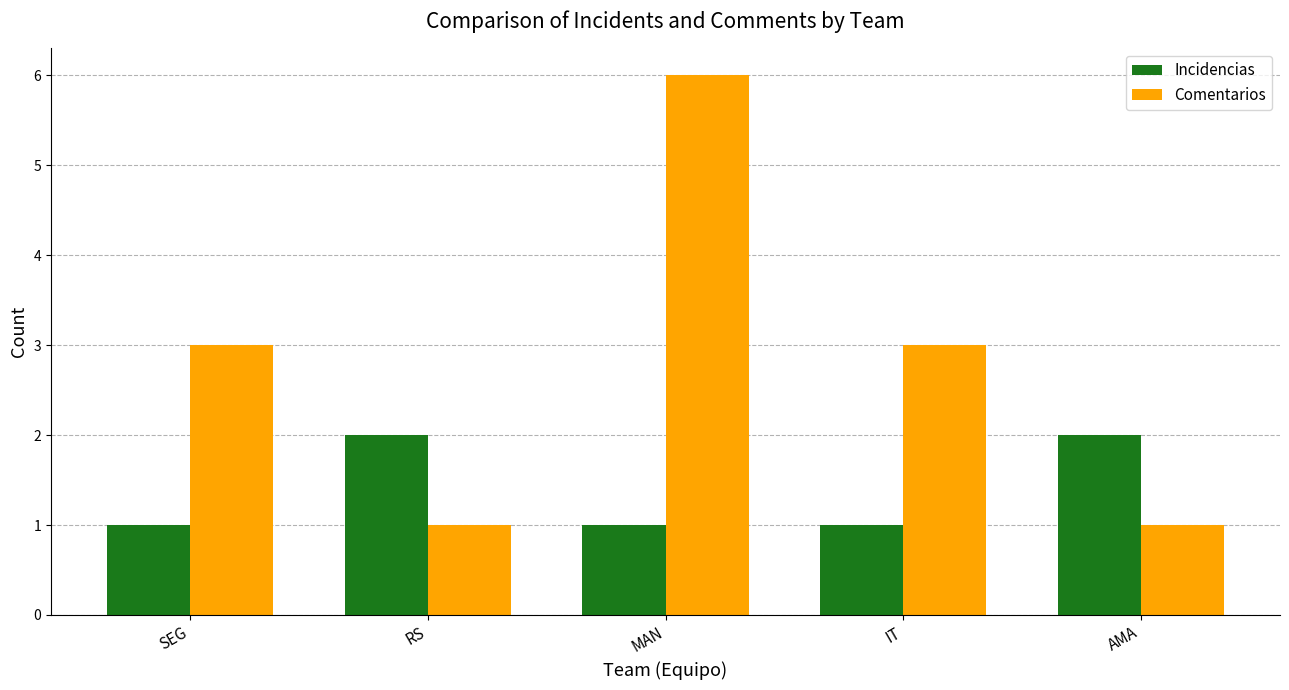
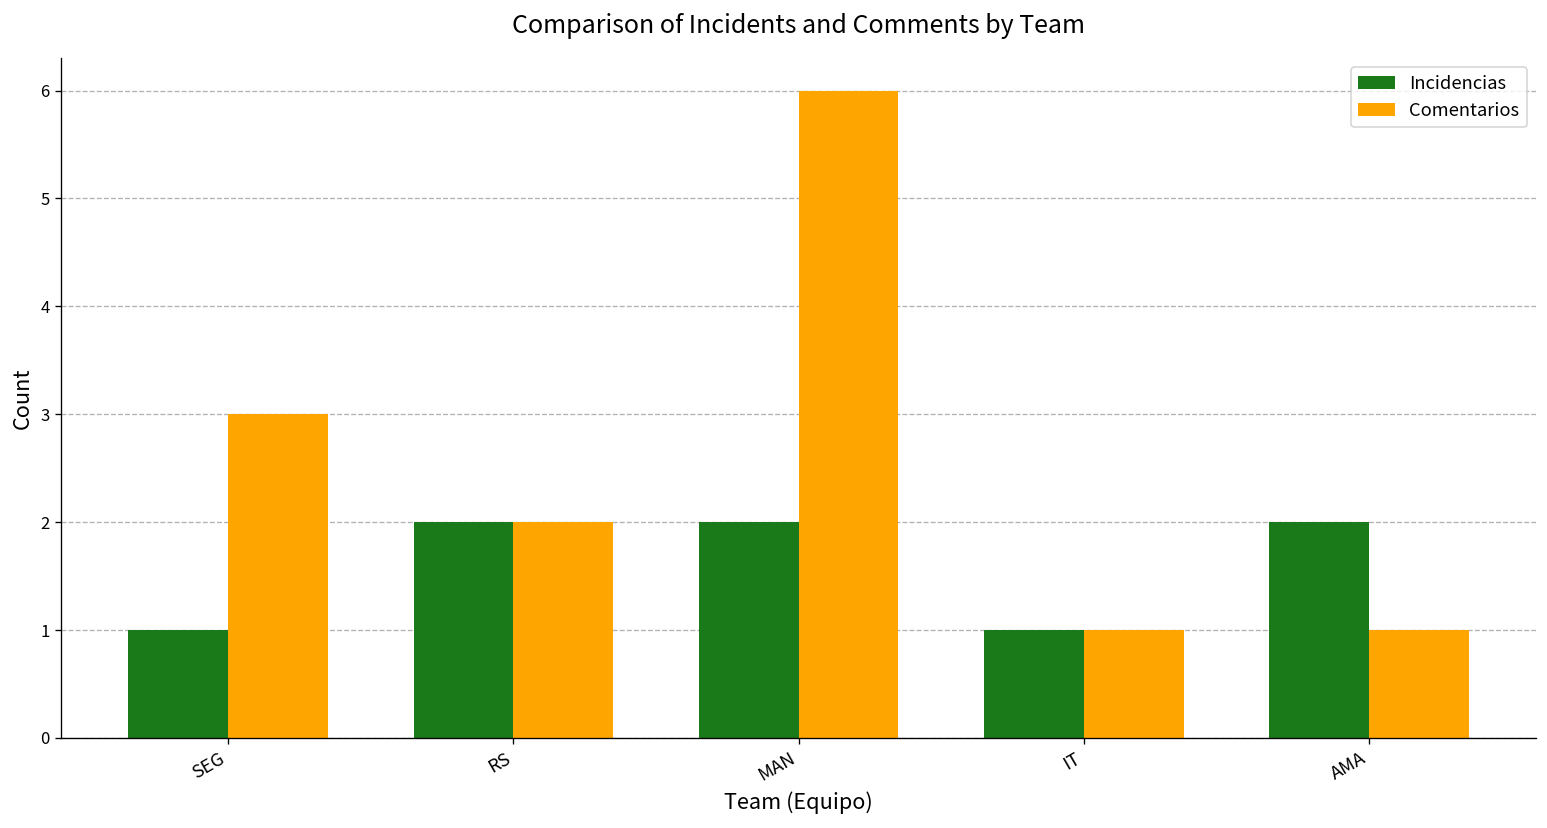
Comentarios, RS: 1 -> 2
Incidencias, MAN: 1 -> 2
Comentarios, IT: 3 -> 1
